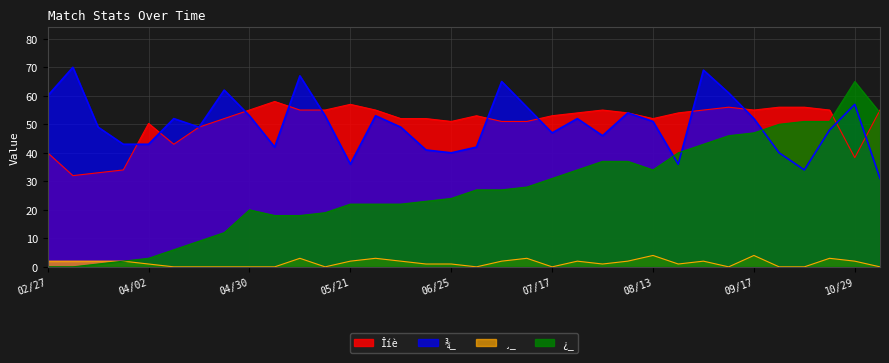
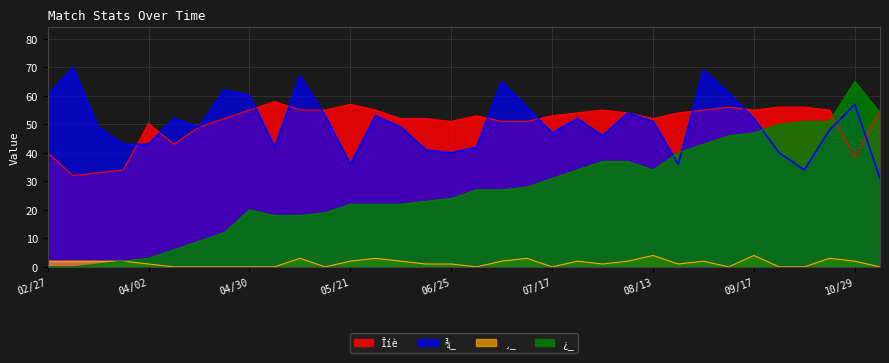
¾_, 04/30: 53 -> 60
